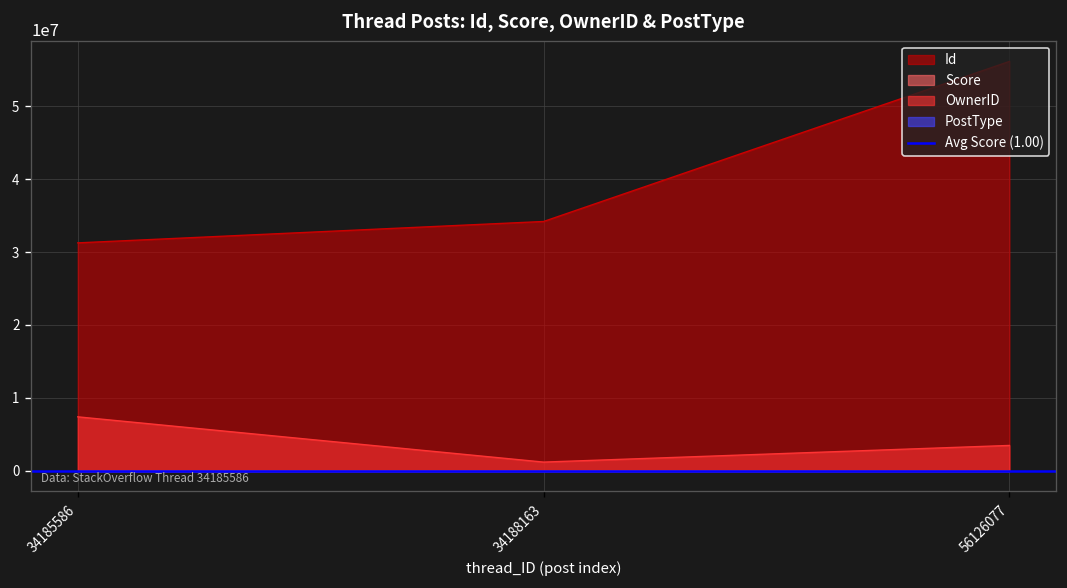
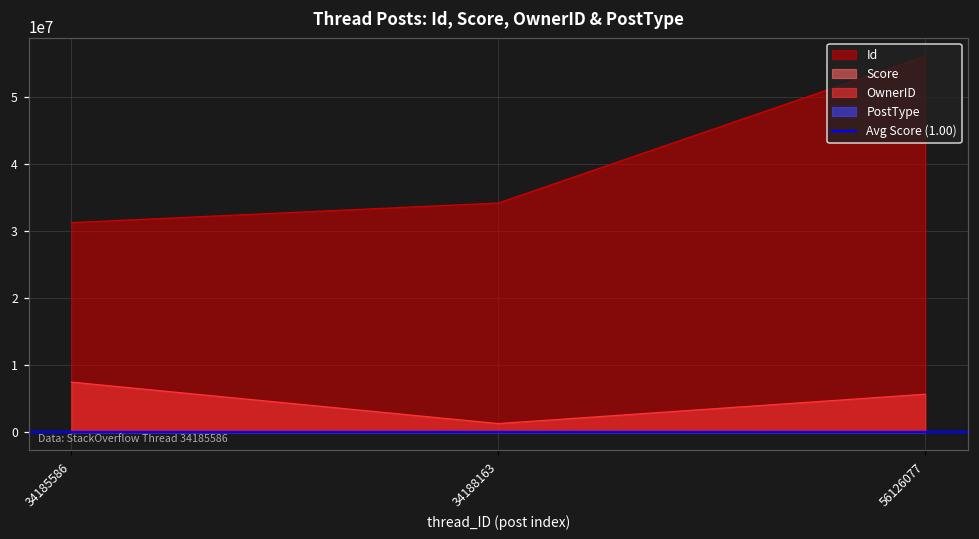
OwnerID, 56126077: 3000000 -> 6000000
